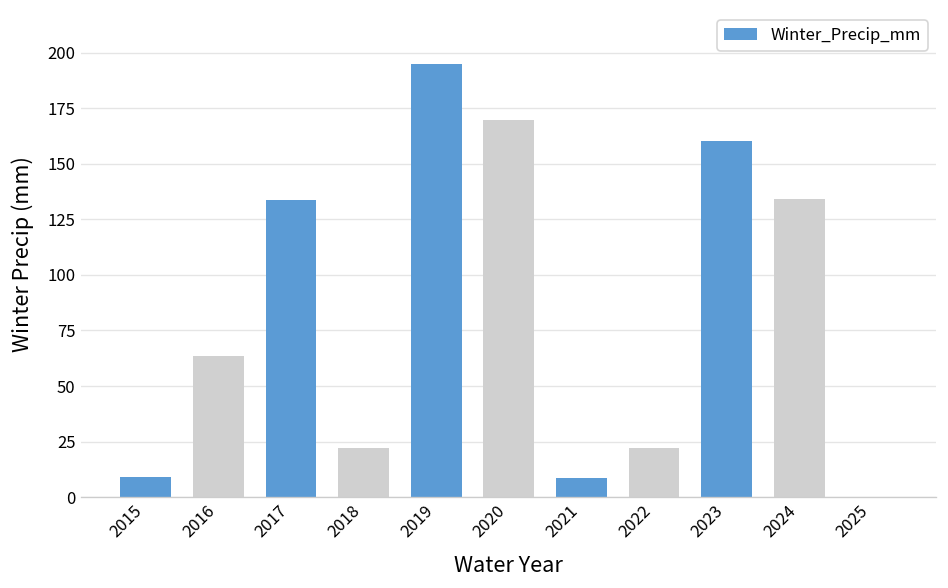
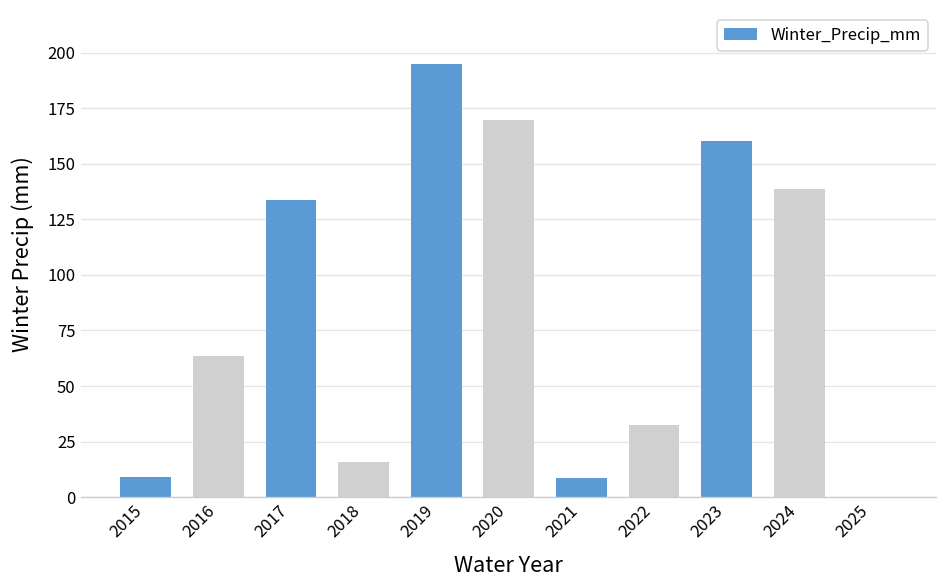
2018: 22 -> 16
2022: 22 -> 32
2024: 134 -> 139
